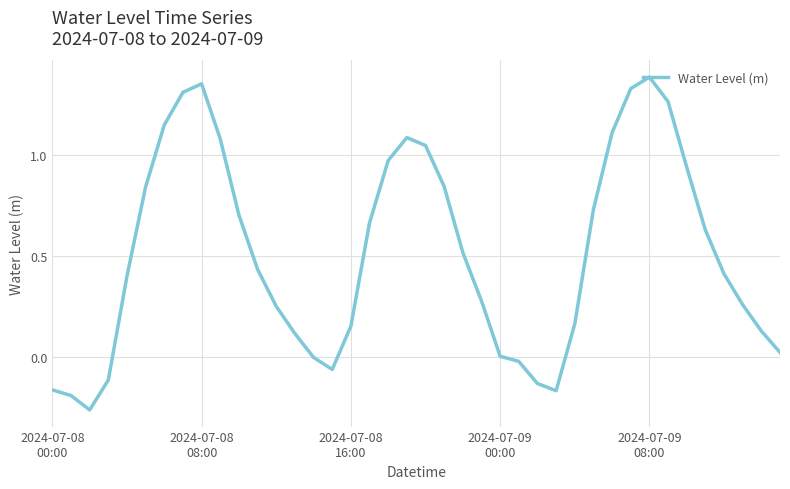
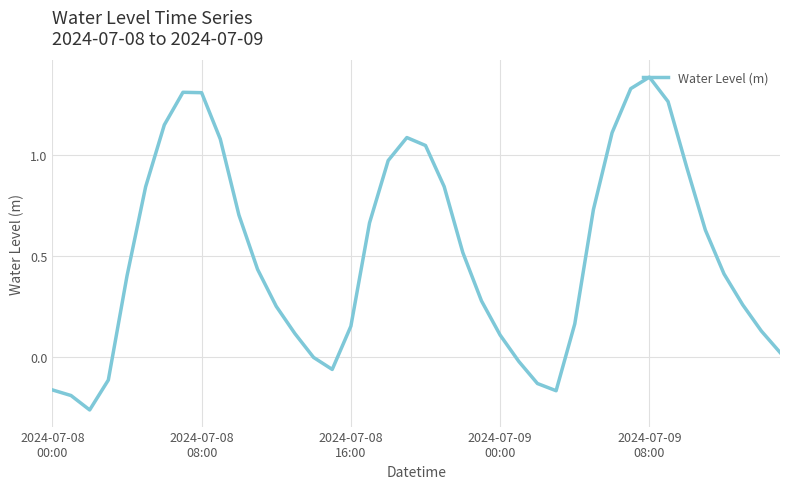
2024-07-08 08:00: 1.36 -> 1.31
2024-07-09 00:00: 0.00 -> 0.11
